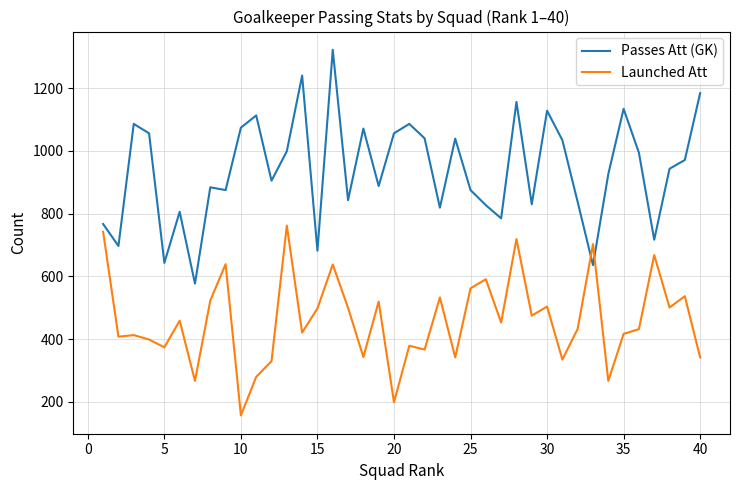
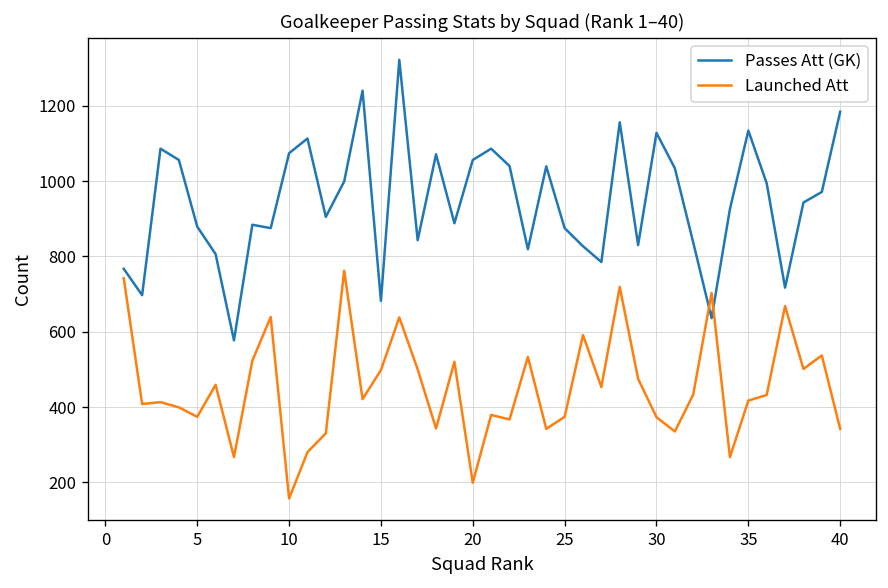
Passes Att (GK), 5: 640 -> 880
Launched Att, 25: 560 -> 370
Launched Att, 30: 500 -> 370
